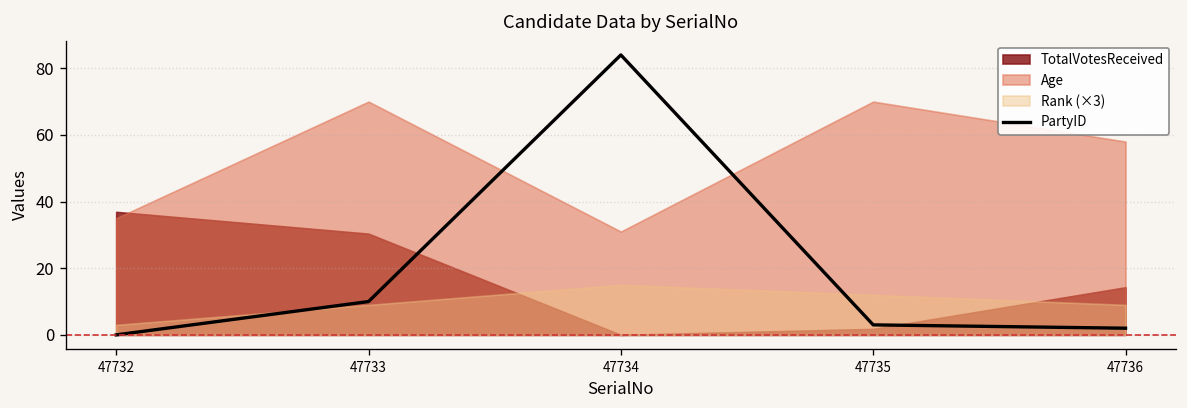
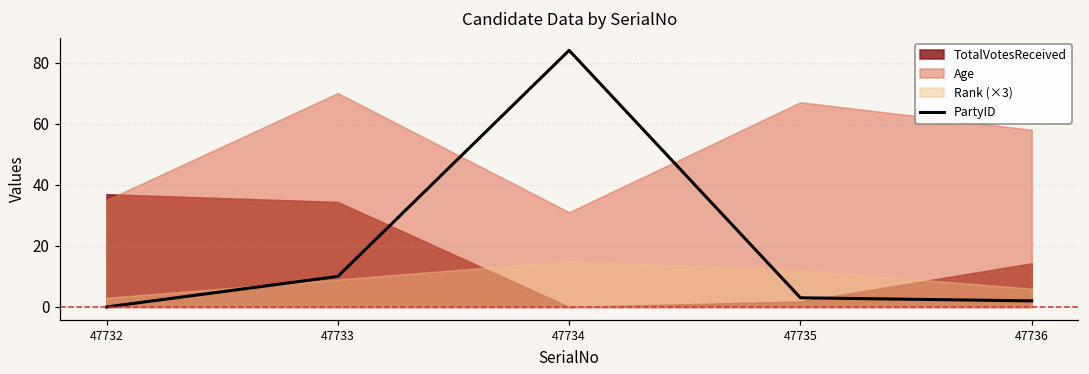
TotalVotesReceived, 47733: 30 -> 34
Age, 47735: 70 -> 67
Rank (×3), 47736: 9 -> 6
